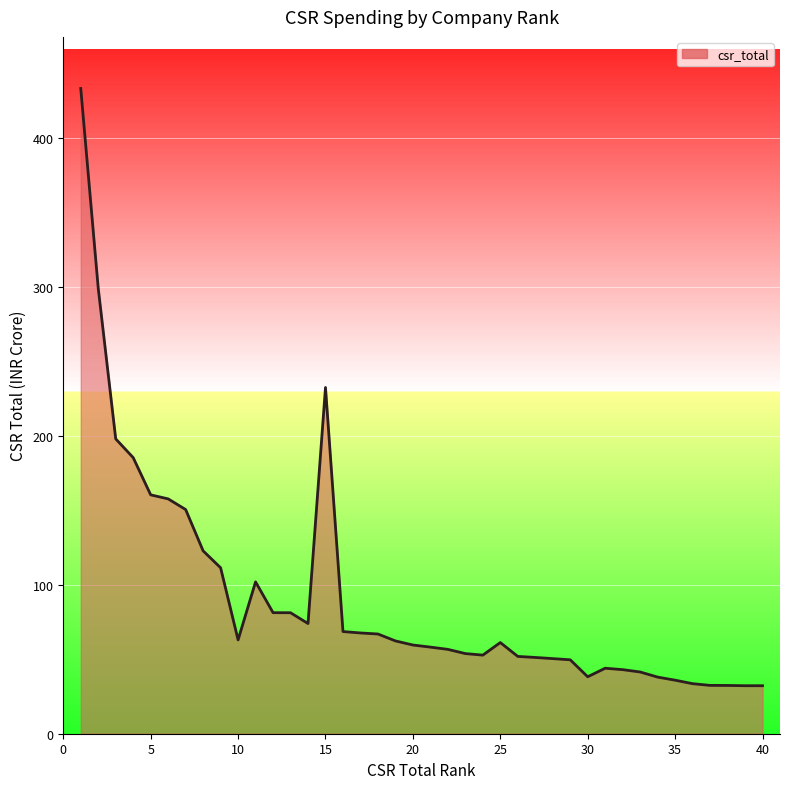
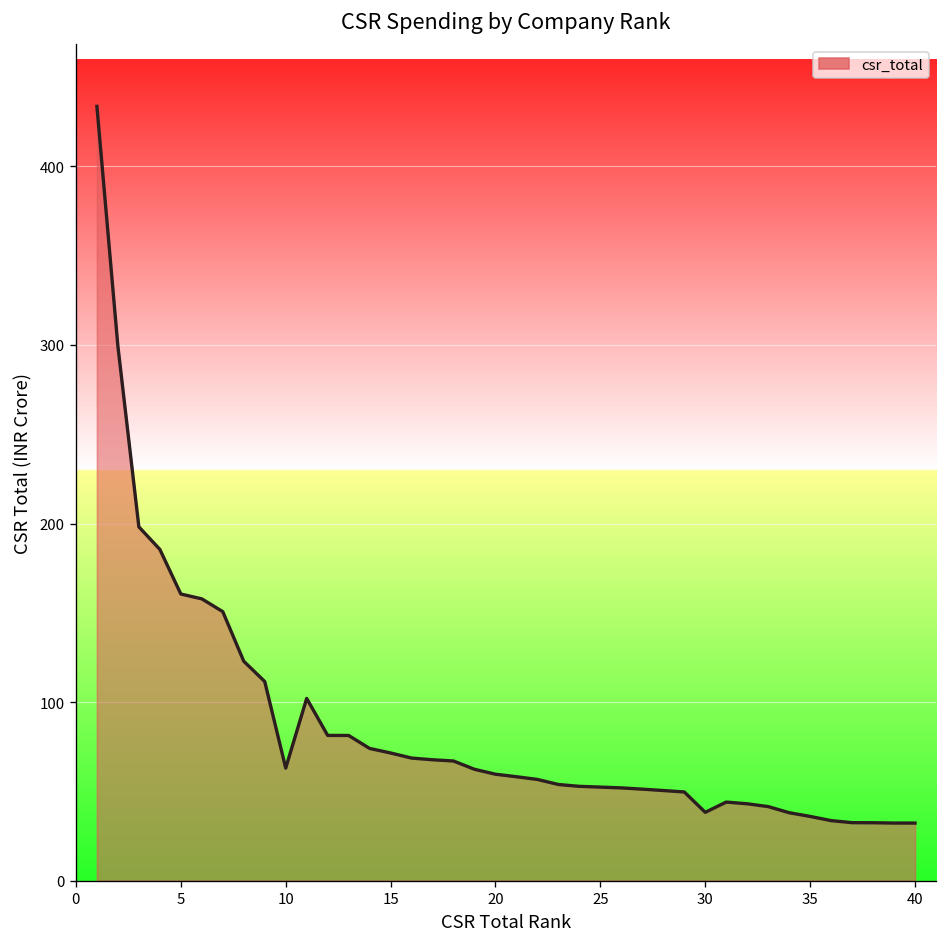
15: 233 -> 72
25: 61 -> 52
